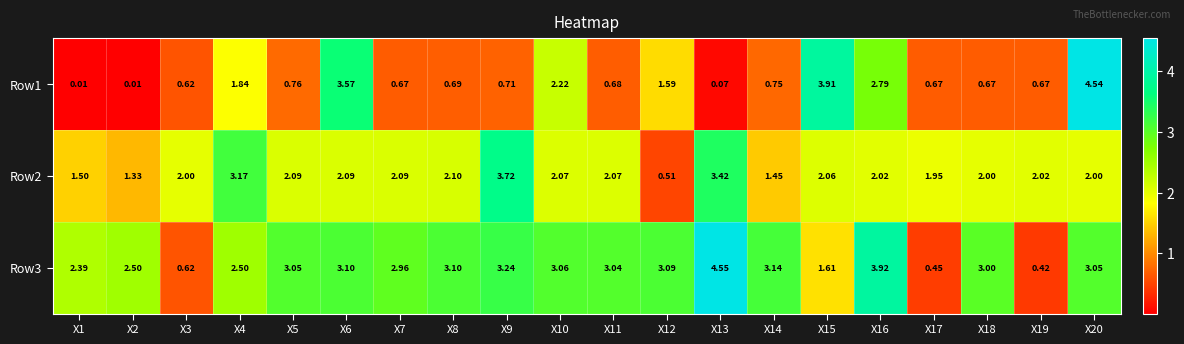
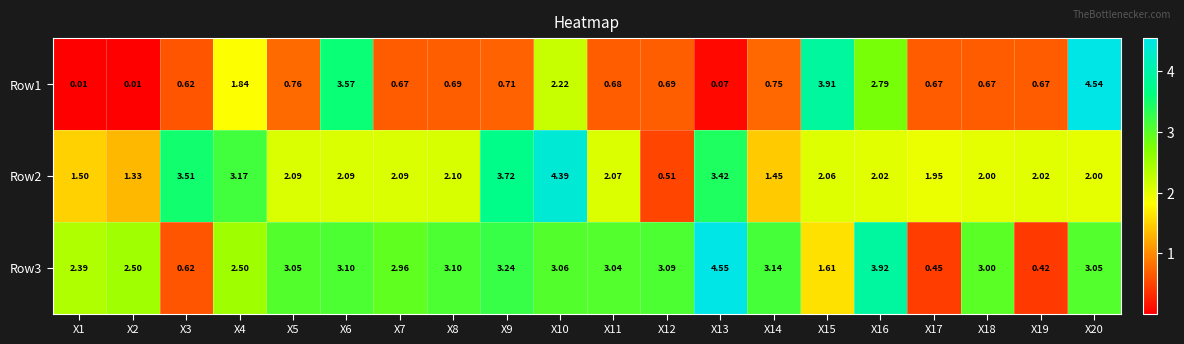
Row1, X12: 1.59 -> 0.69
Row2, X3: 2.00 -> 3.51
Row2, X10: 2.07 -> 4.39
